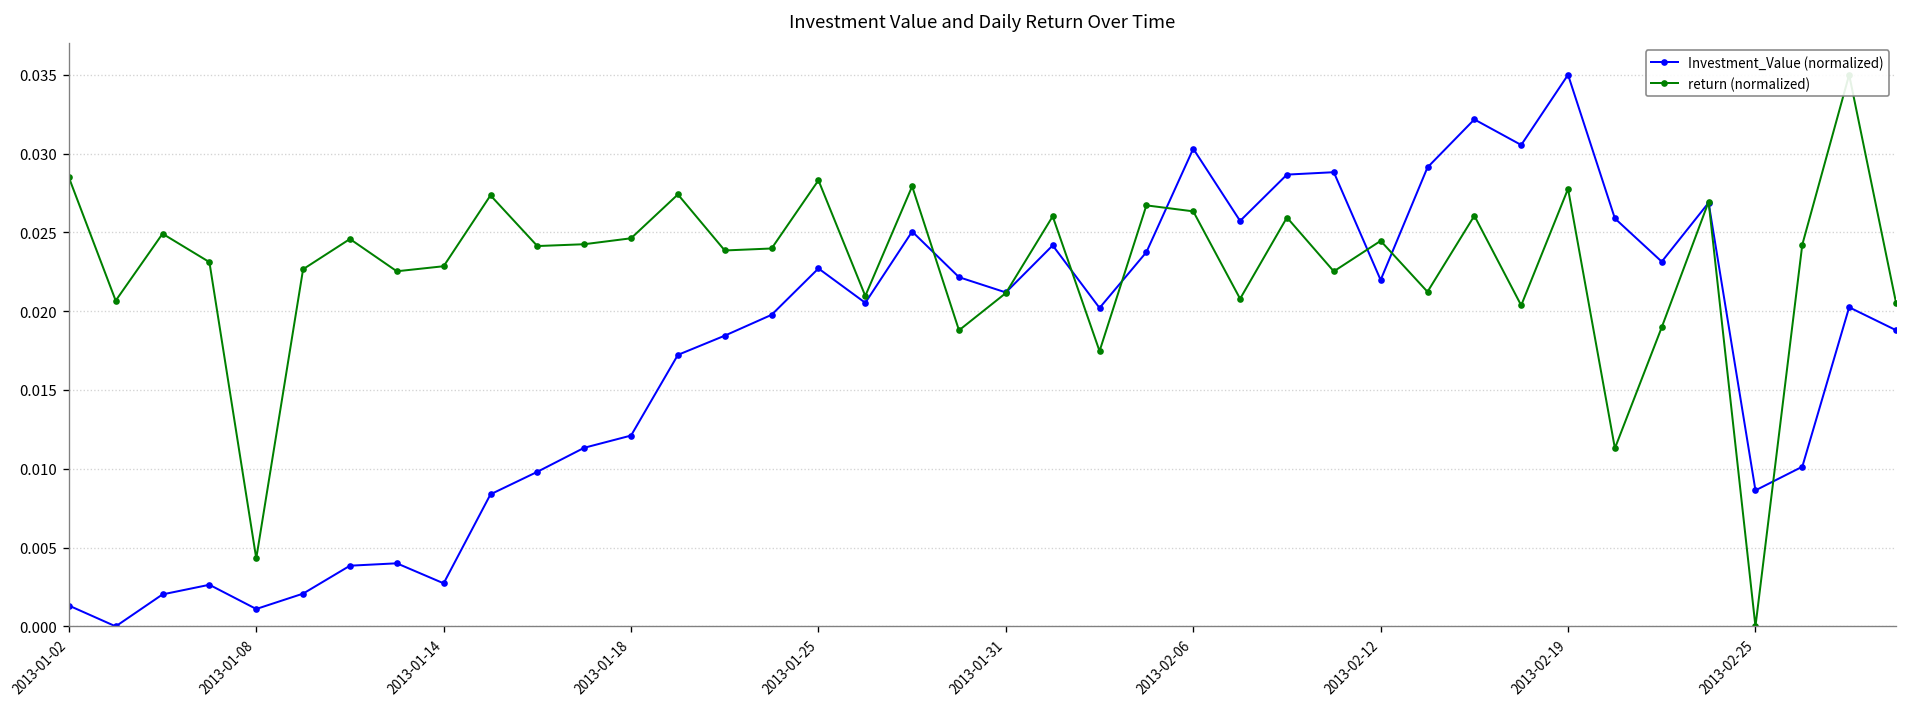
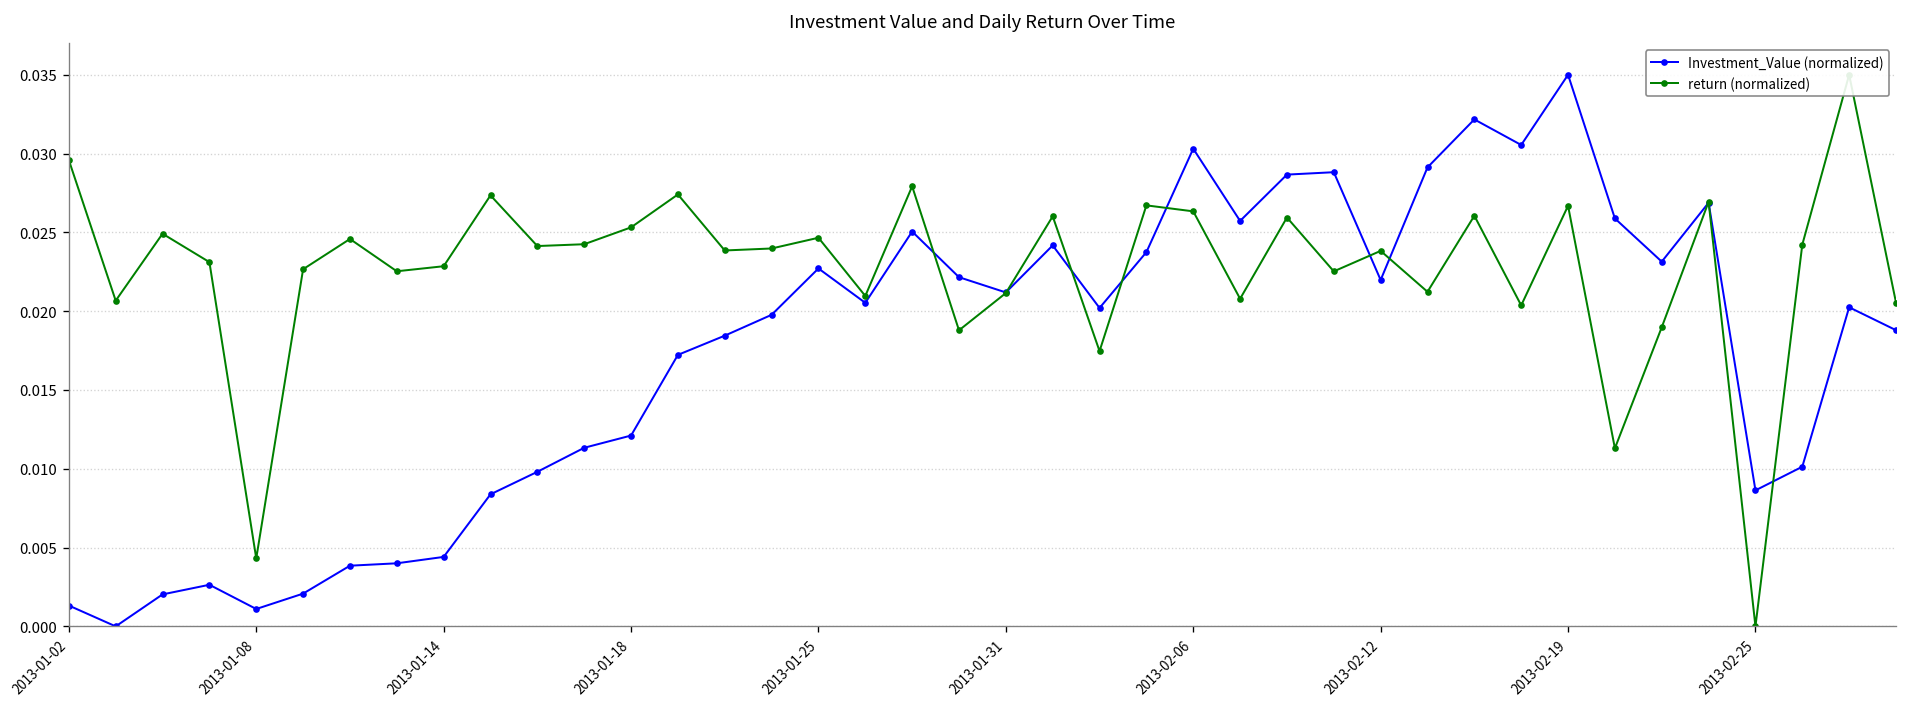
return (normalized), 2013-01-02: 0.0285 -> 0.0296
Investment_Value (normalized), 2013-01-14: 0.0027 -> 0.0044
return (normalized), 2013-01-18: 0.0246 -> 0.0253
return (normalized), 2013-01-25: 0.0283 -> 0.0247
return (normalized), 2013-02-12: 0.0245 -> 0.0238
return (normalized), 2013-02-19: 0.0278 -> 0.0267
